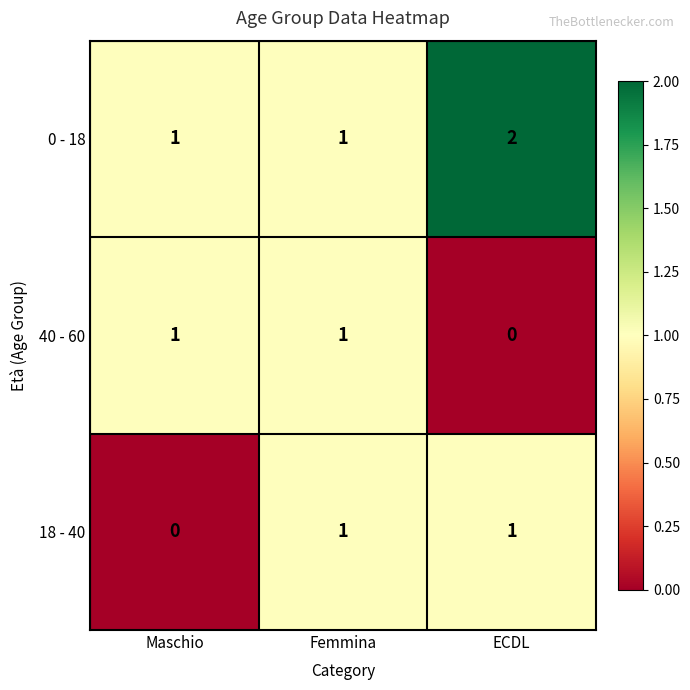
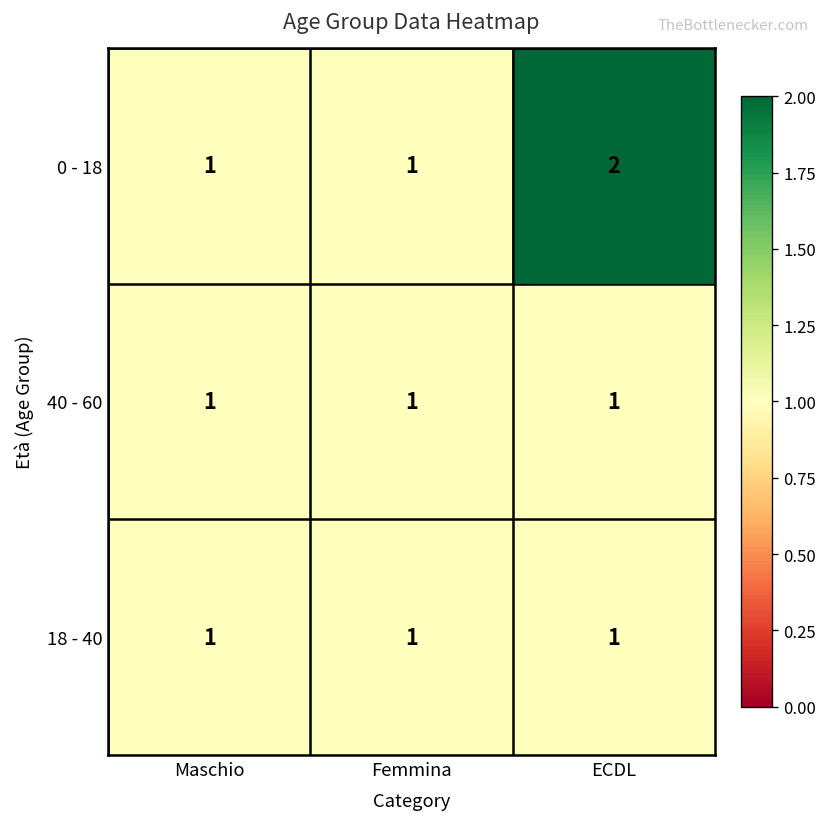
40 - 60, ECDL: 0 -> 1
18 - 40, Maschio: 0 -> 1
